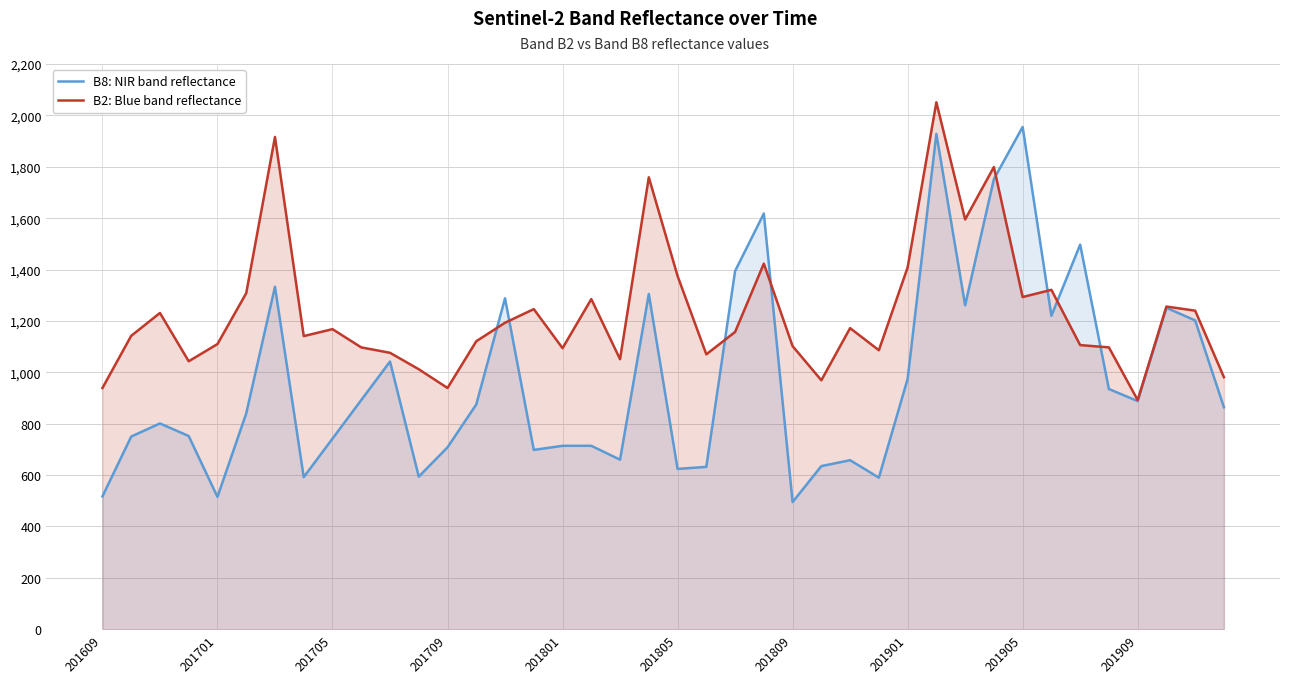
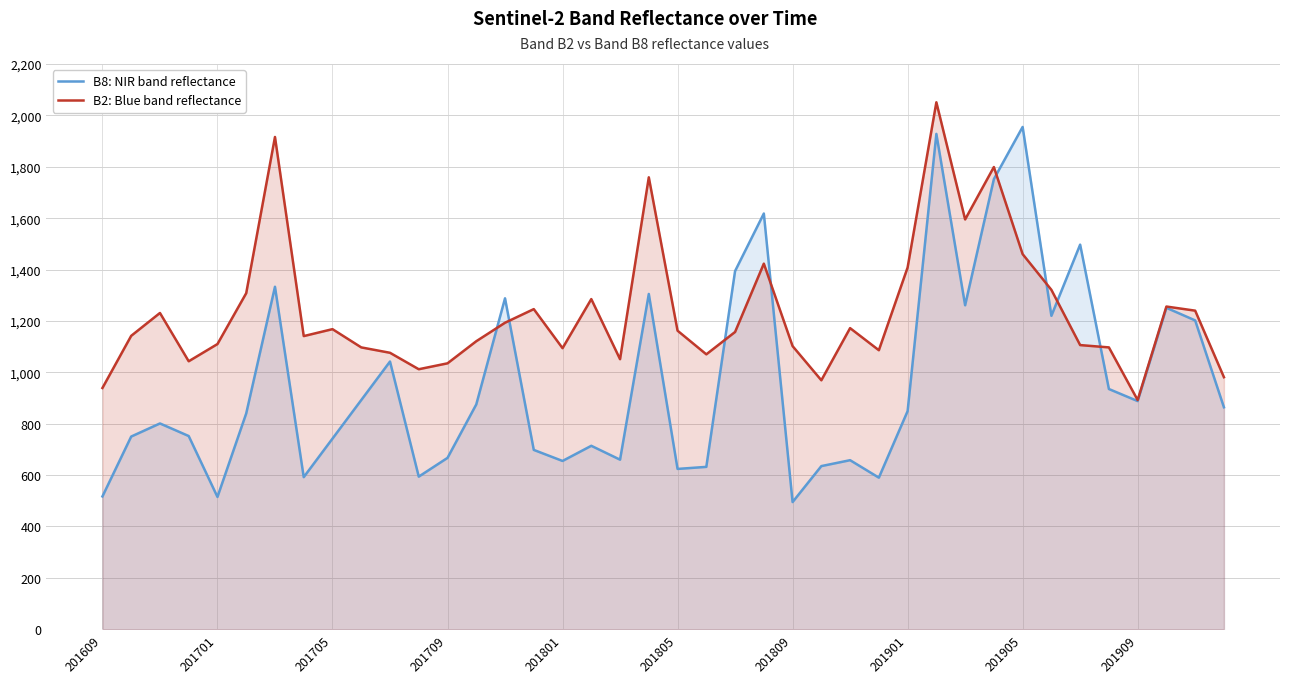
B8: NIR band reflectance, 201709: 710 -> 670
B2: Blue band reflectance, 201709: 940 -> 1,040
B8: NIR band reflectance, 201801: 710 -> 660
B2: Blue band reflectance, 201805: 1,380 -> 1,160
B8: NIR band reflectance, 201901: 970 -> 850
B2: Blue band reflectance, 201905: 1,290 -> 1,460
